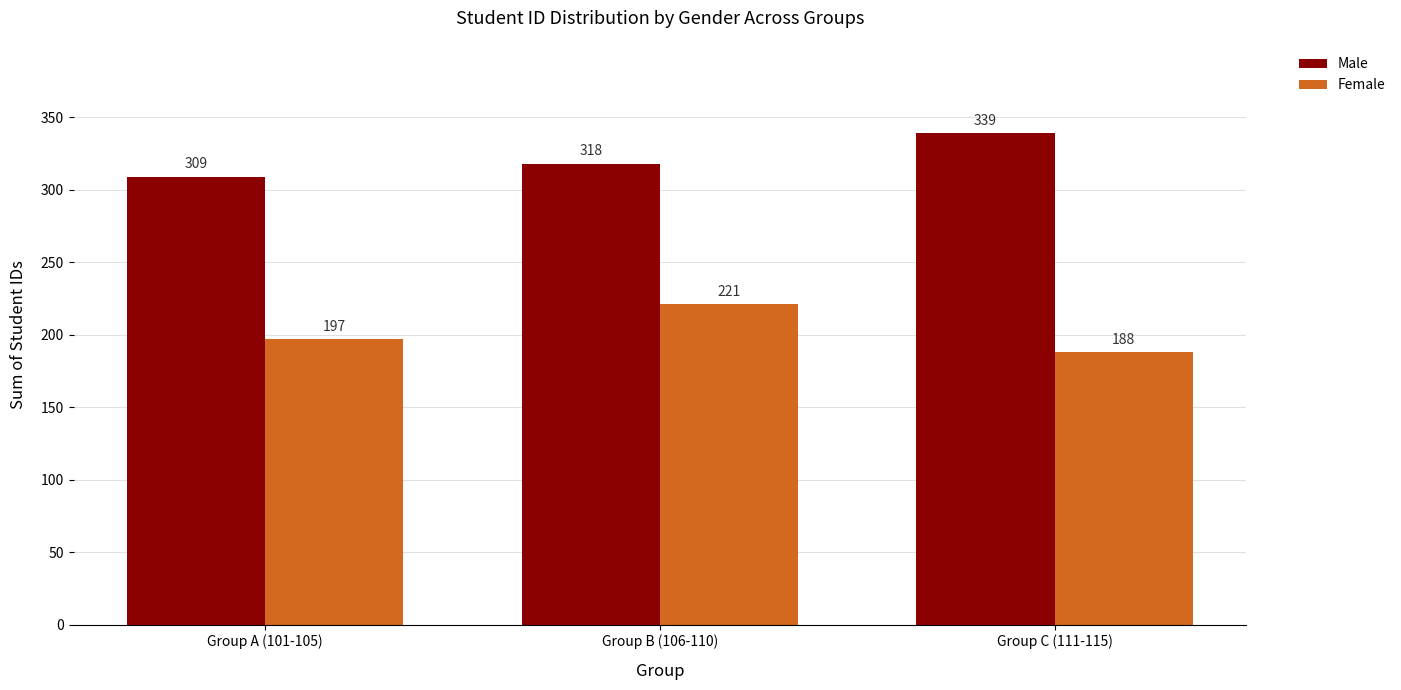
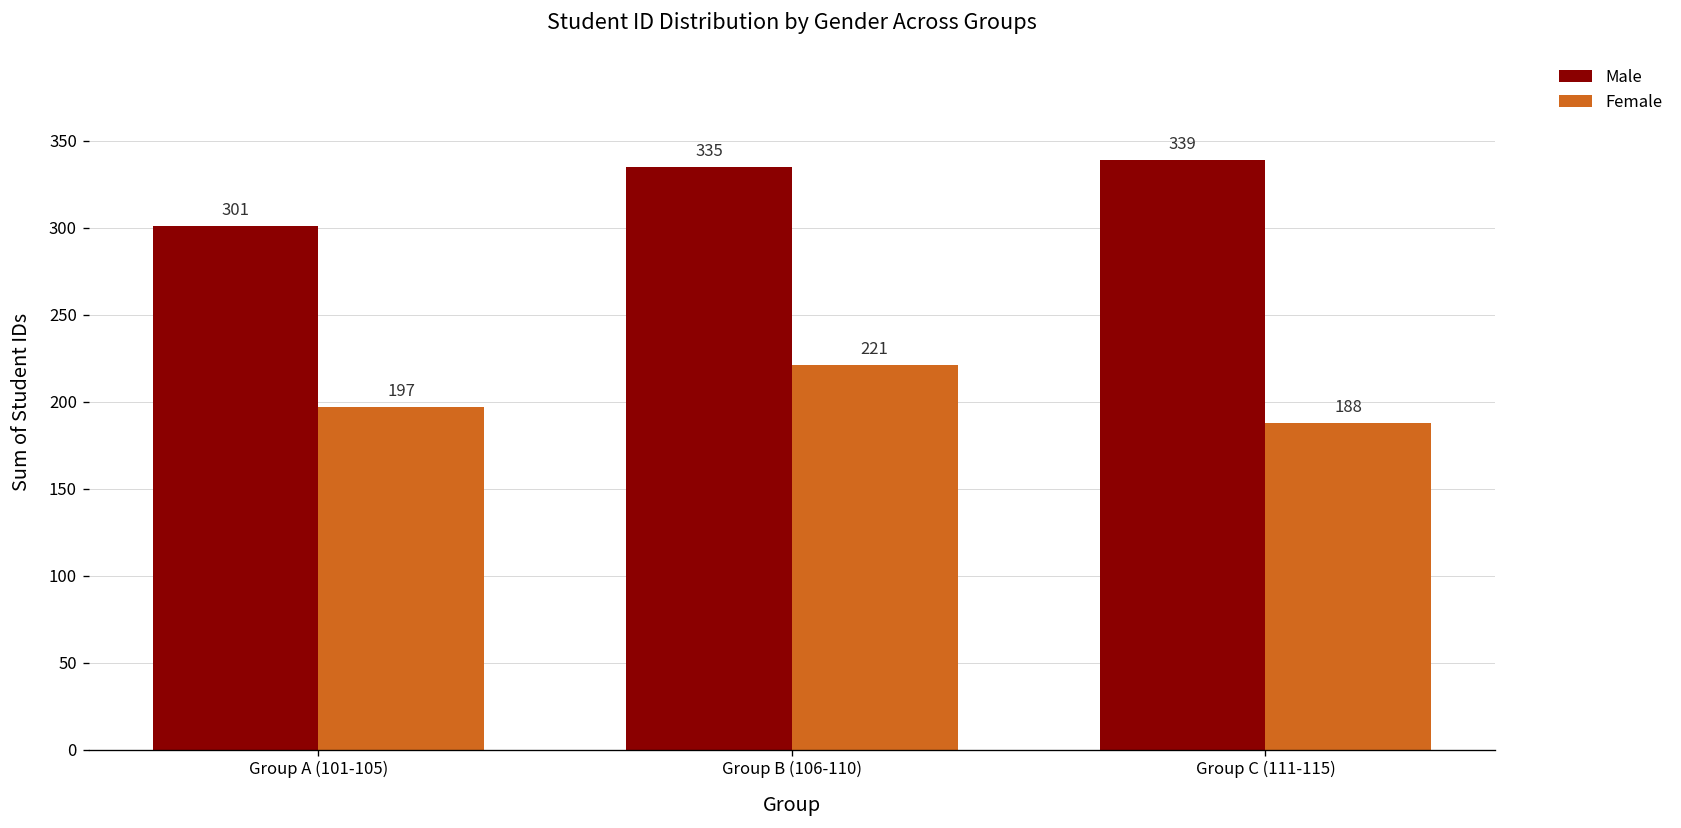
Male, Group A (101-105): 309 -> 301
Male, Group B (106-110): 318 -> 335
